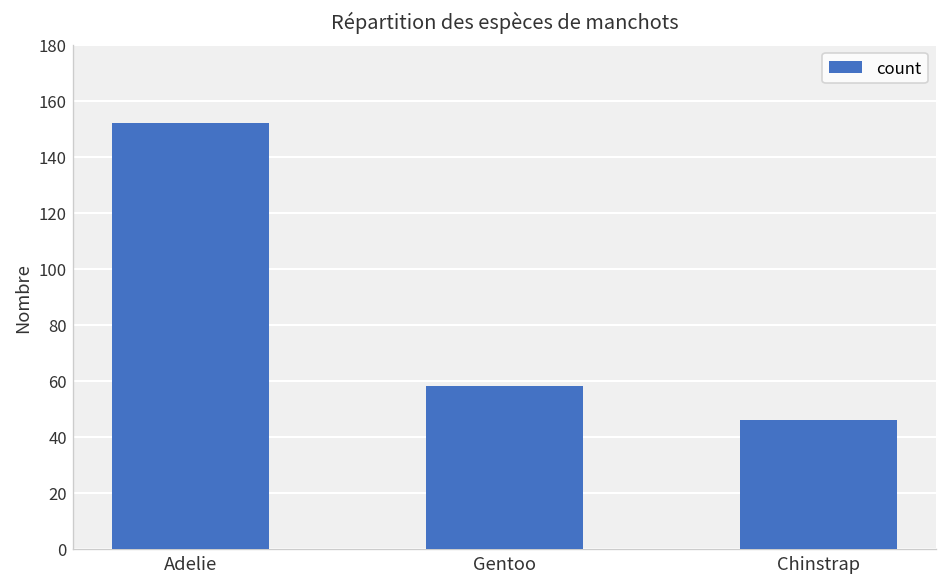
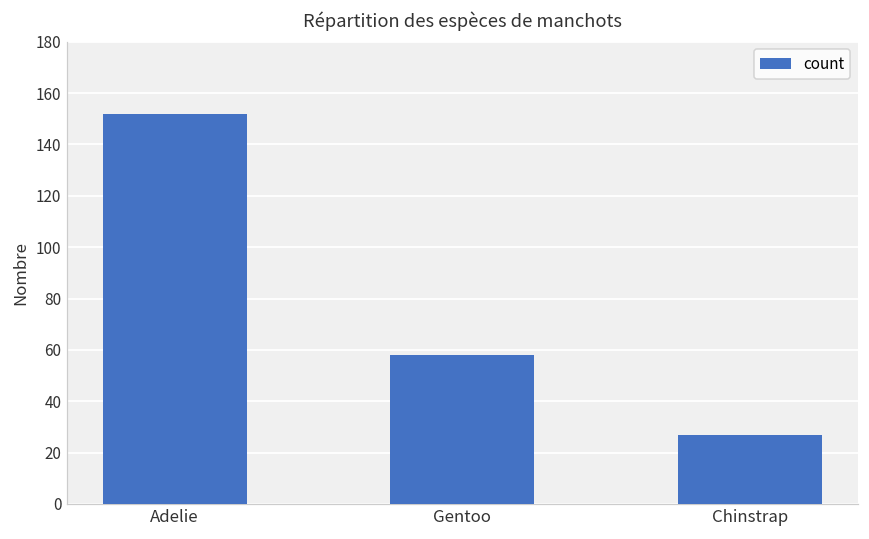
Chinstrap: 46 -> 27
